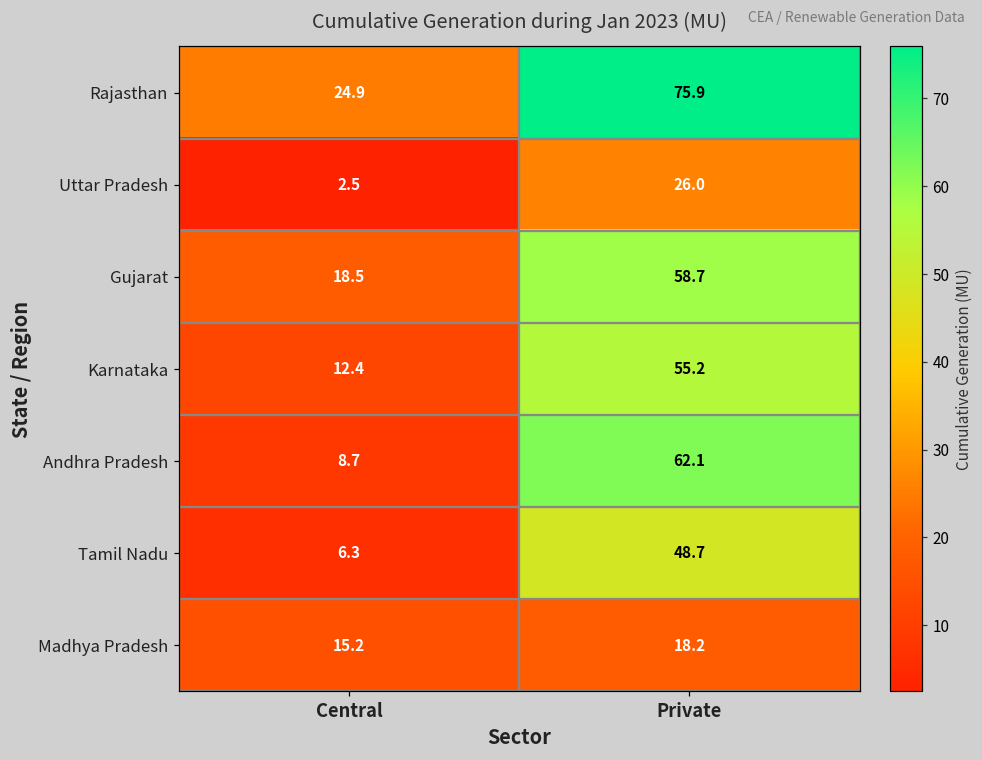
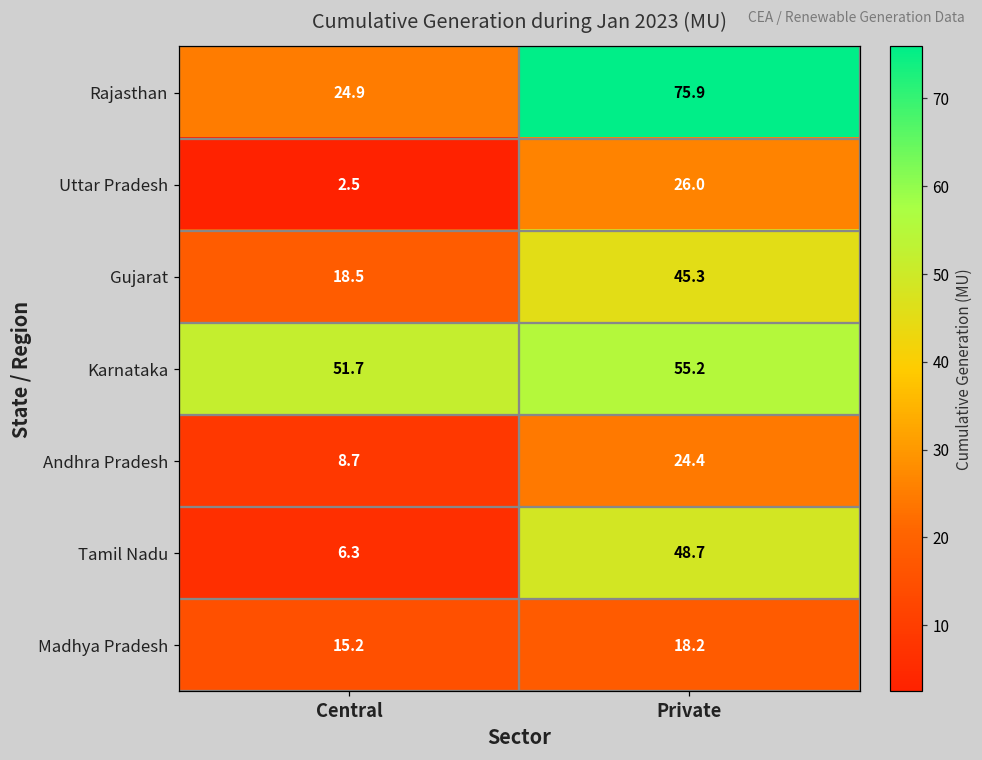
Gujarat, Private: 58.7 -> 45.3
Karnataka, Central: 12.4 -> 51.7
Andhra Pradesh, Private: 62.1 -> 24.4
